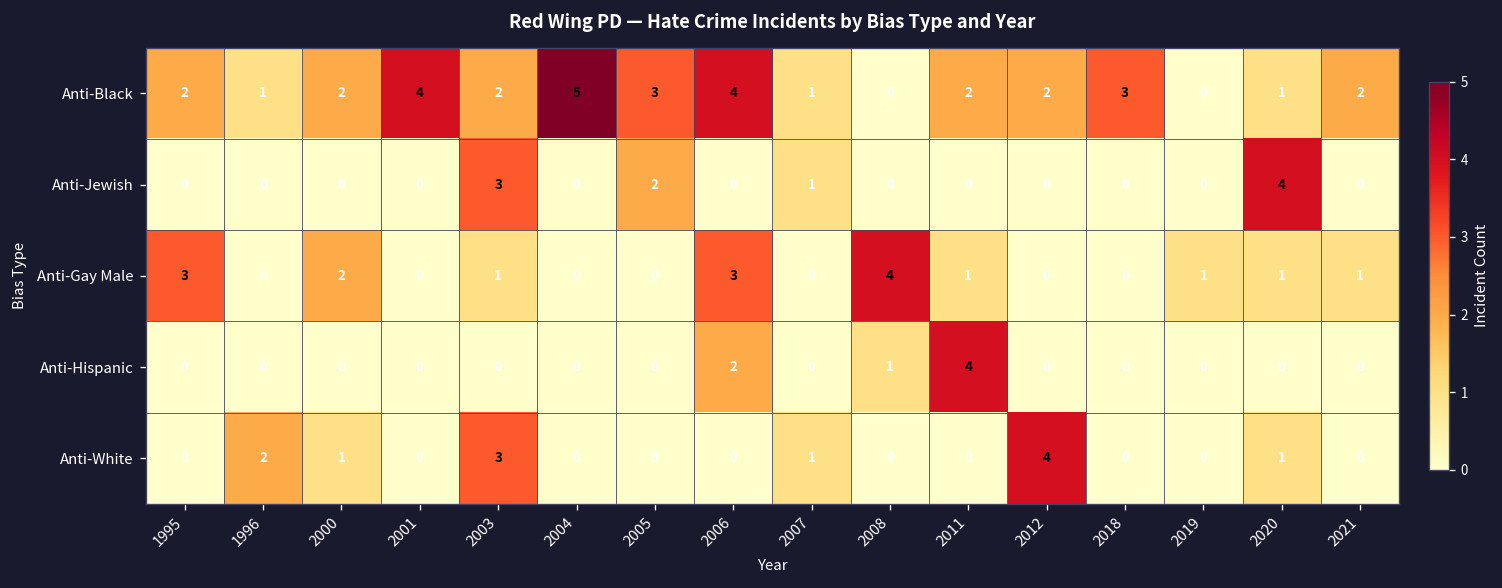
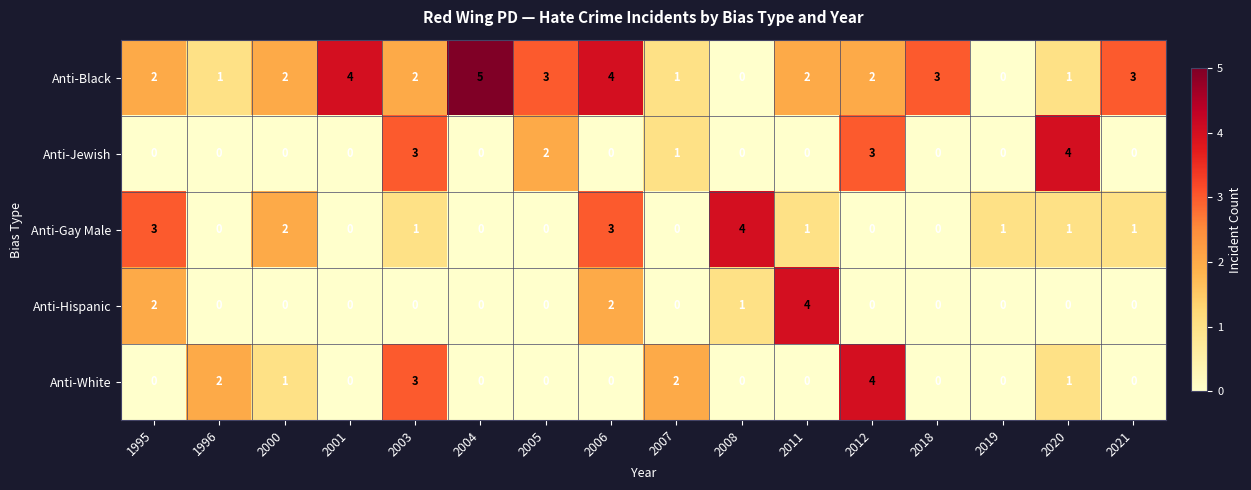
Anti-Black, 2021: 2 -> 3
Anti-Jewish, 2012: 0 -> 3
Anti-Hispanic, 1995: 0 -> 2
Anti-White, 2007: 1 -> 2
